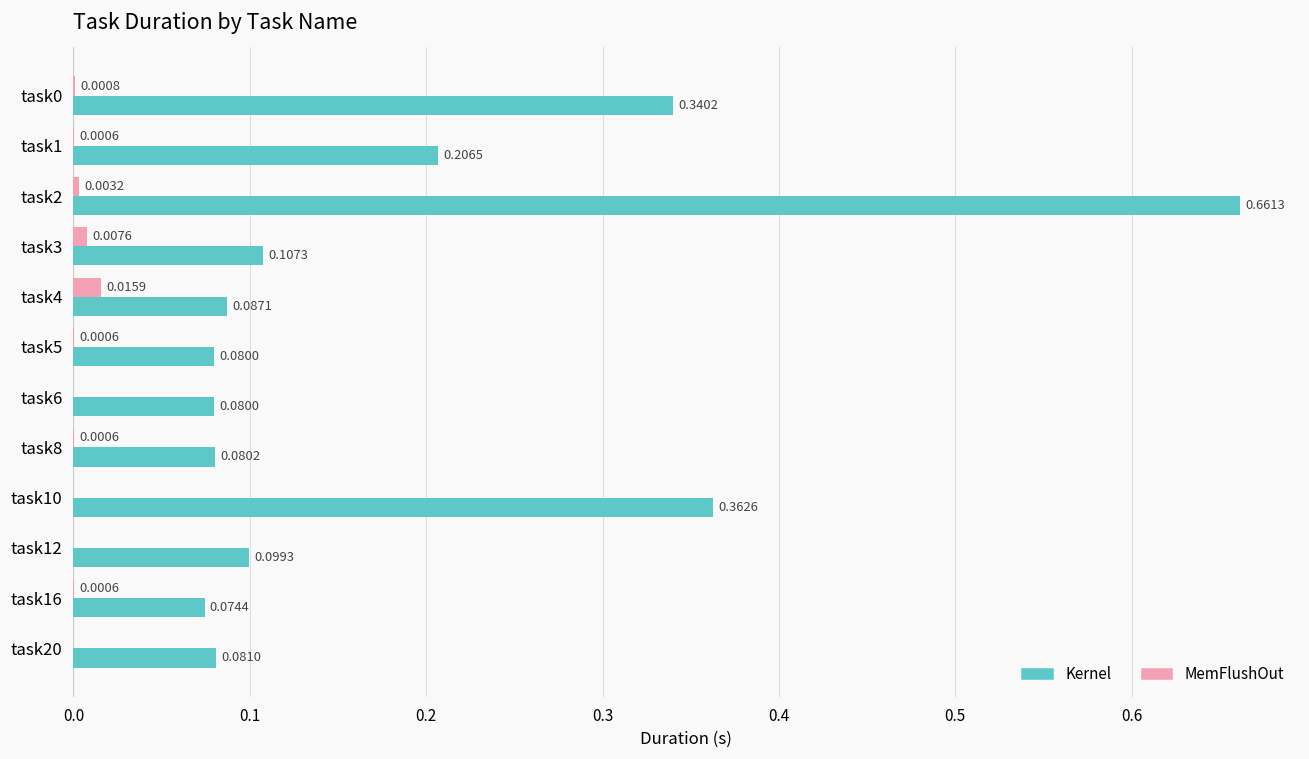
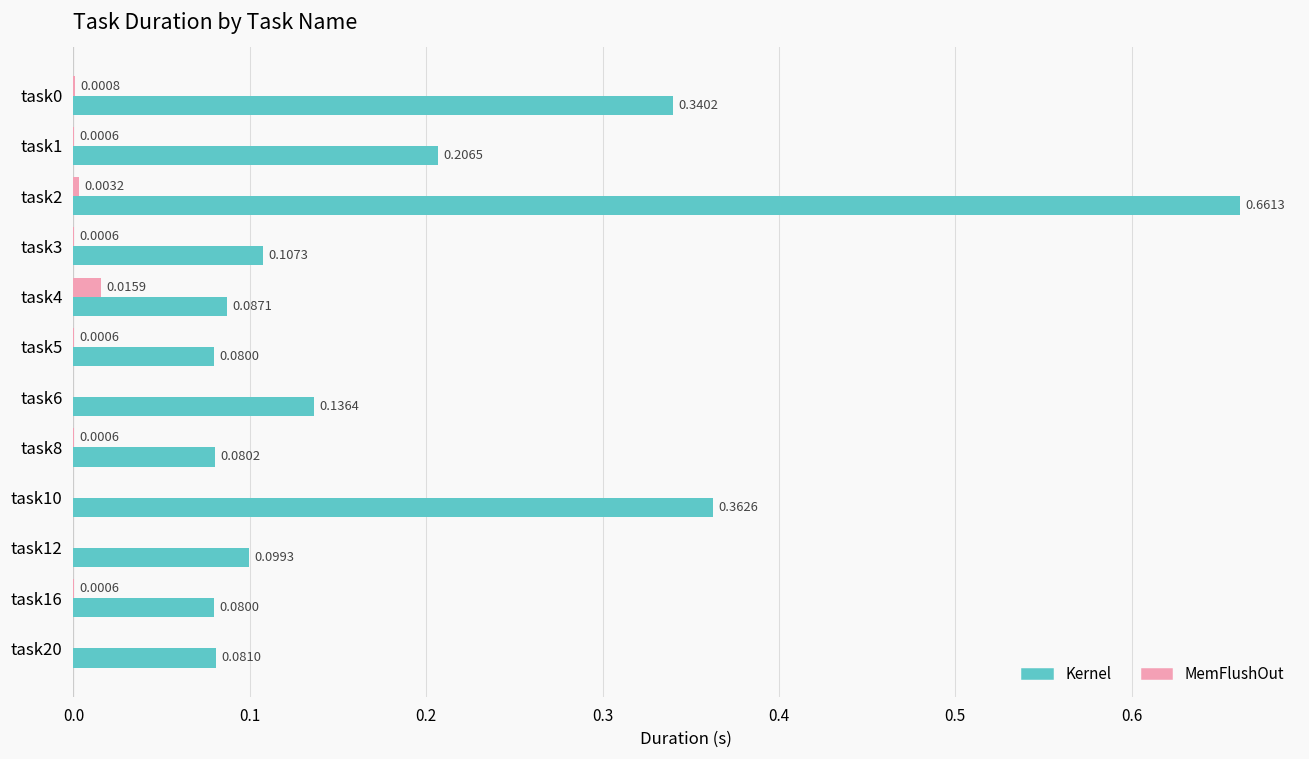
MemFlushOut, task3: 0.0076 -> 0.0006
Kernel, task6: 0.0800 -> 0.1364
Kernel, task16: 0.0744 -> 0.0800
